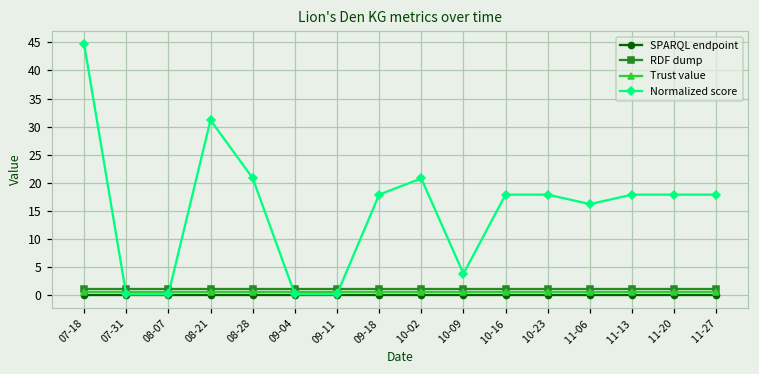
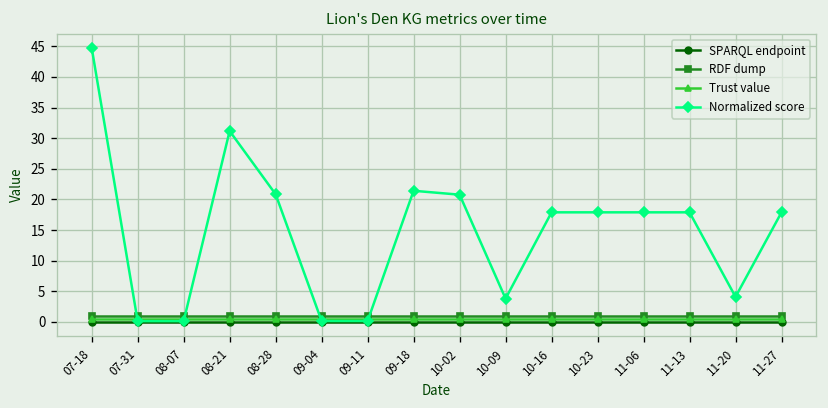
Normalized score, 09-18: 18 -> 21
Normalized score, 11-06: 16 -> 18
Normalized score, 11-20: 18 -> 4
